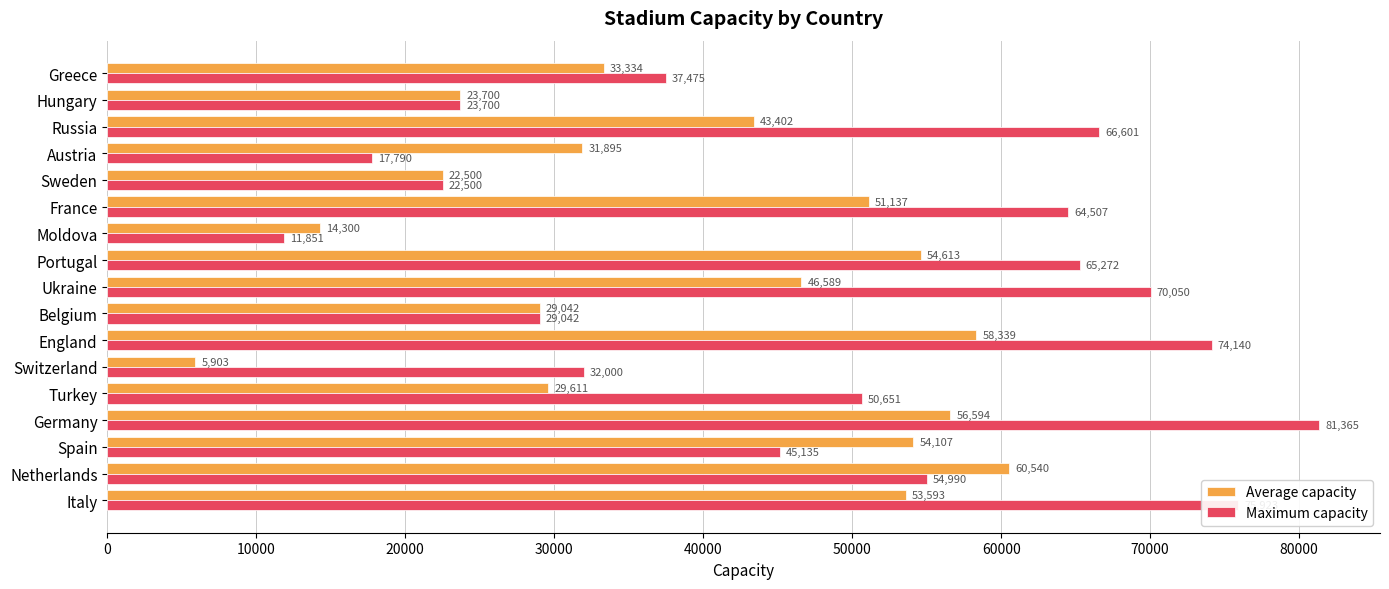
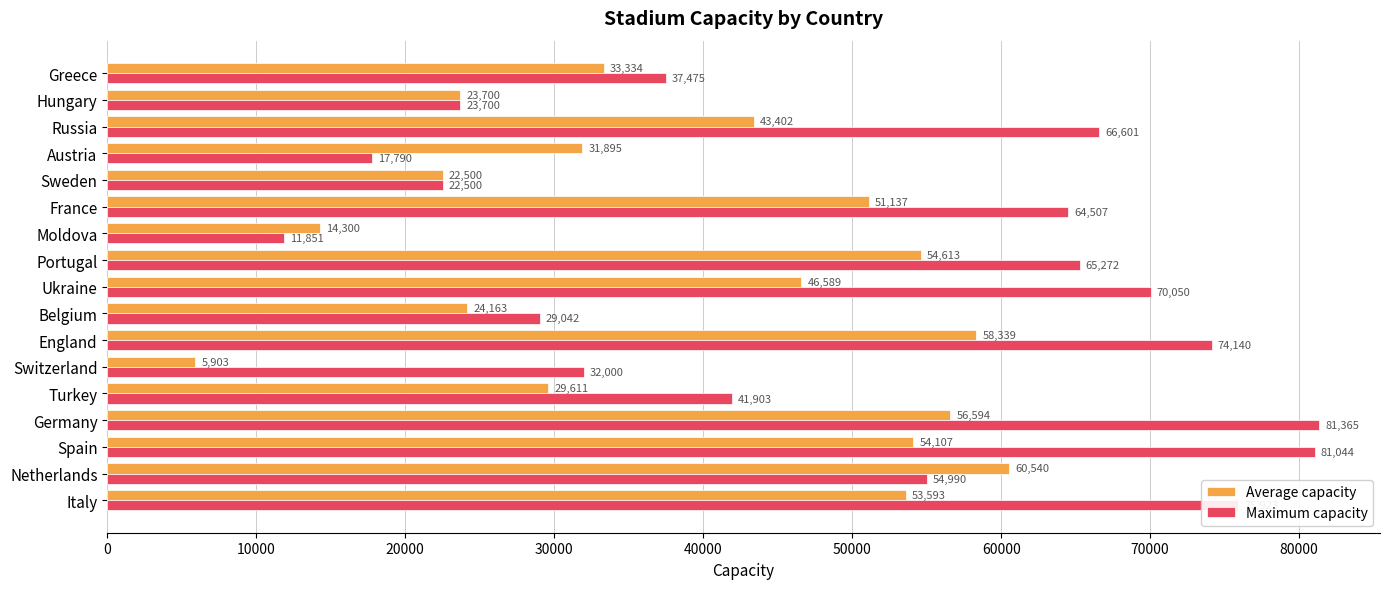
Average capacity, Belgium: 29,042 -> 24,163
Maximum capacity, Turkey: 50,651 -> 41,903
Maximum capacity, Spain: 45,135 -> 81,044
